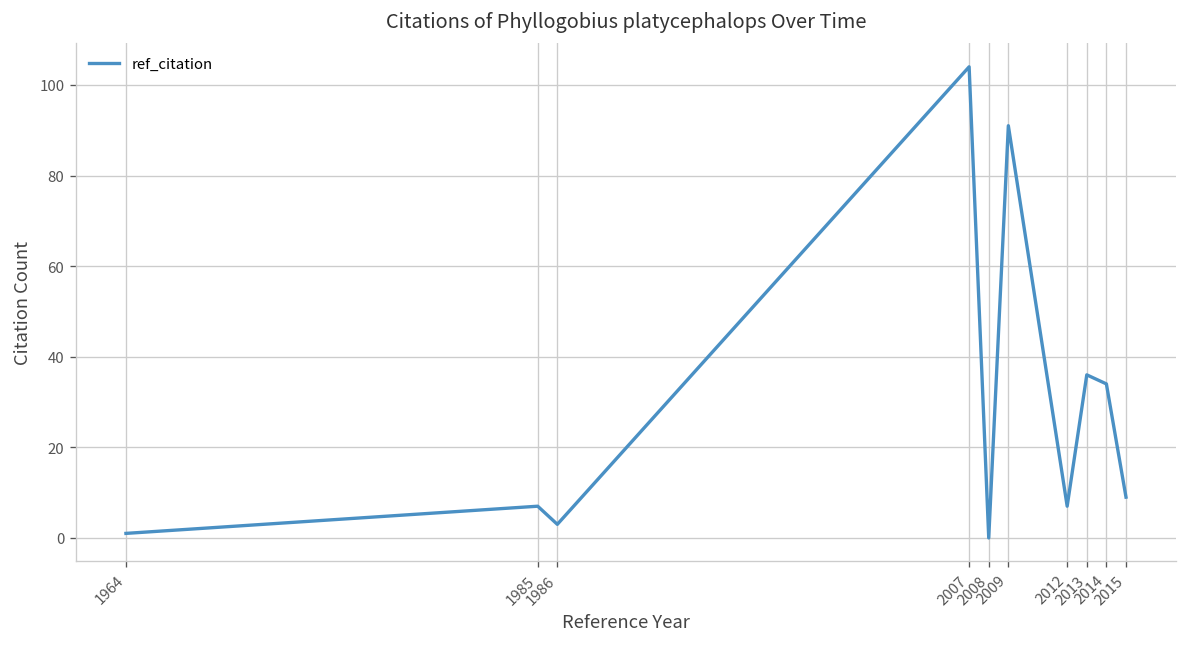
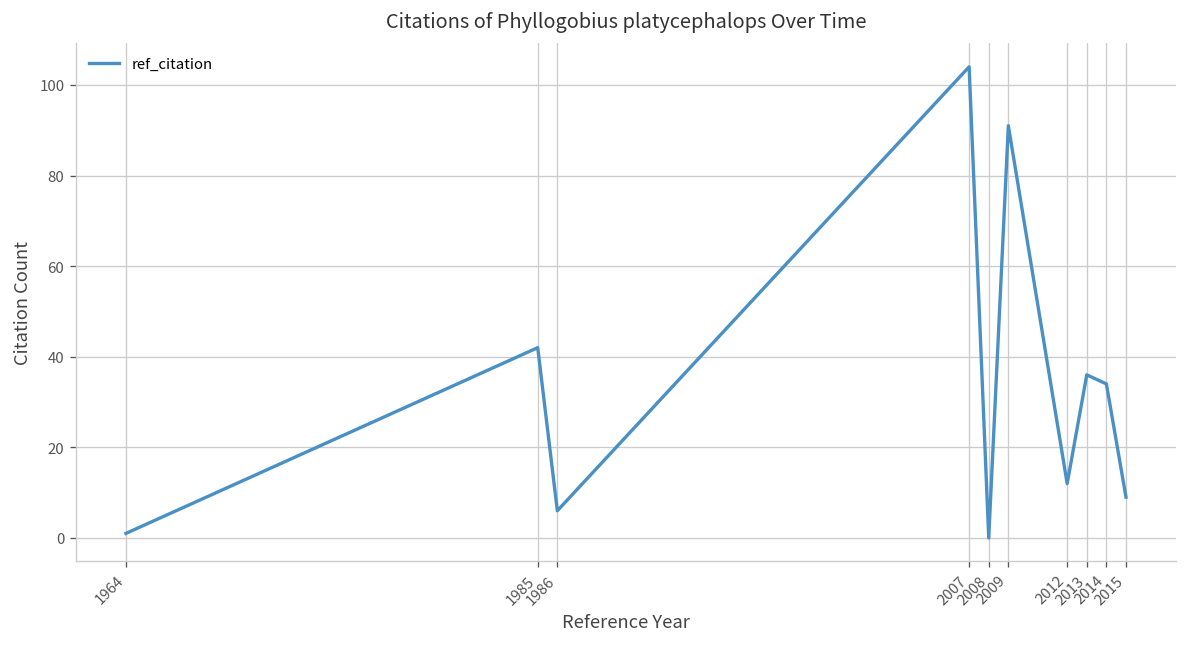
1985: 7 -> 42
1986: 3 -> 6
2012: 7 -> 12
